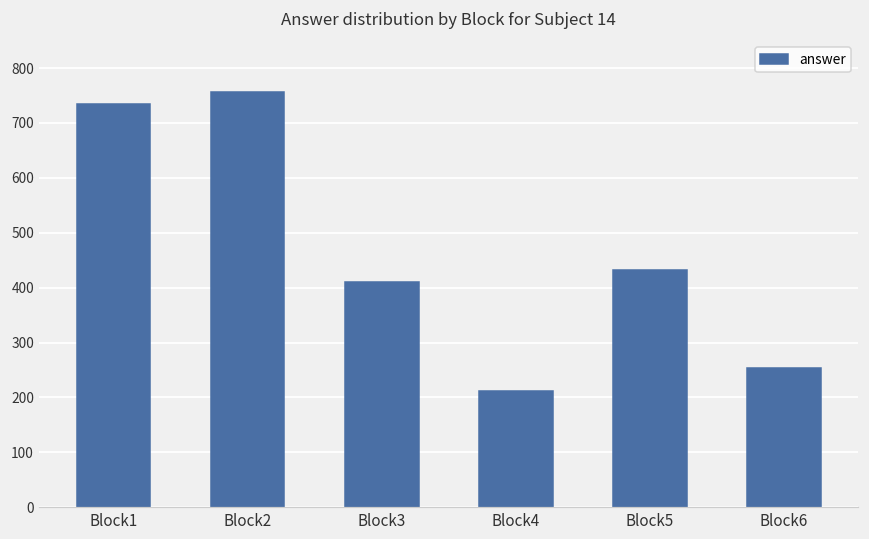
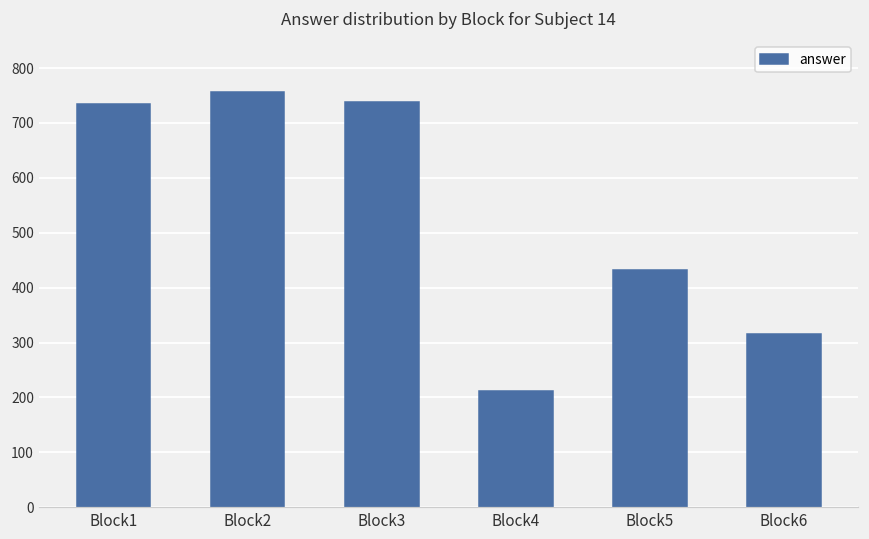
Block3: 410 -> 740
Block6: 250 -> 320
